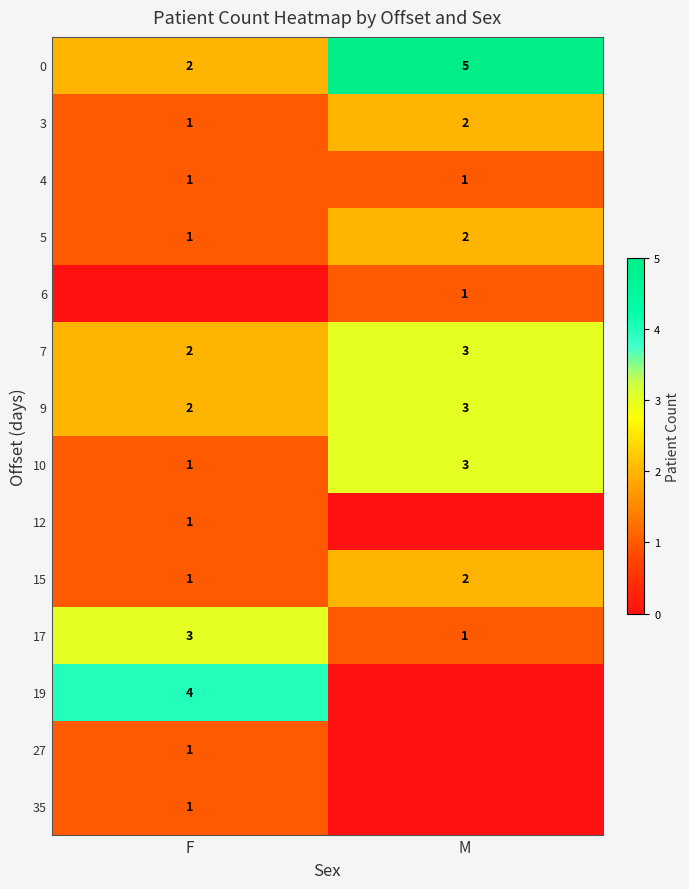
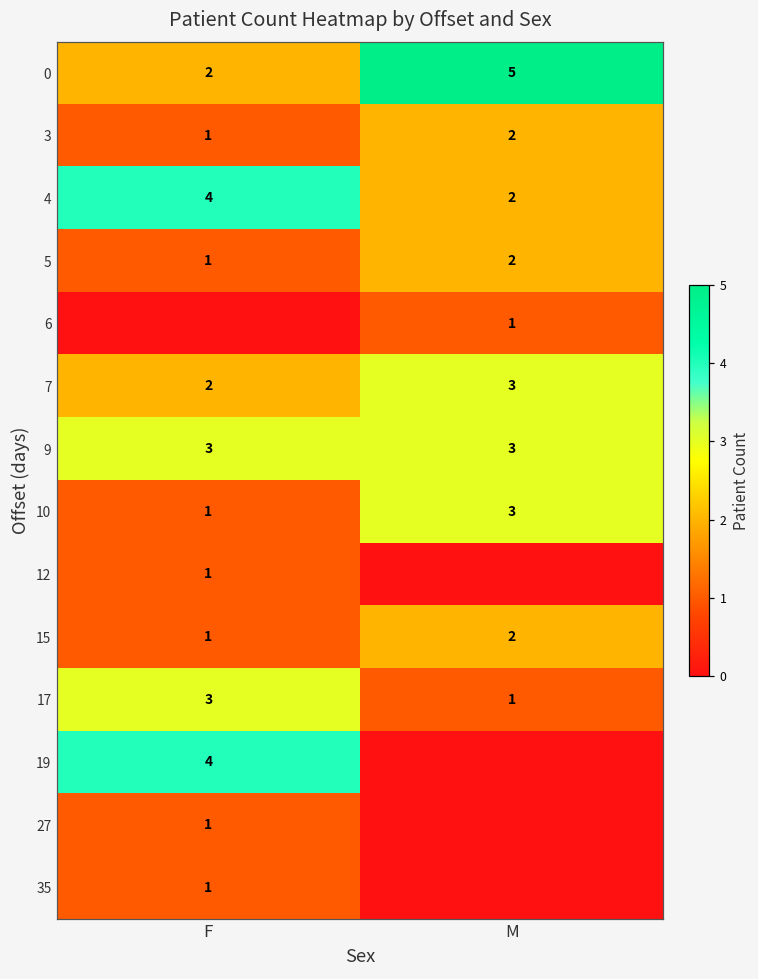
4, F: 1 -> 4
4, M: 1 -> 2
9, F: 2 -> 3
